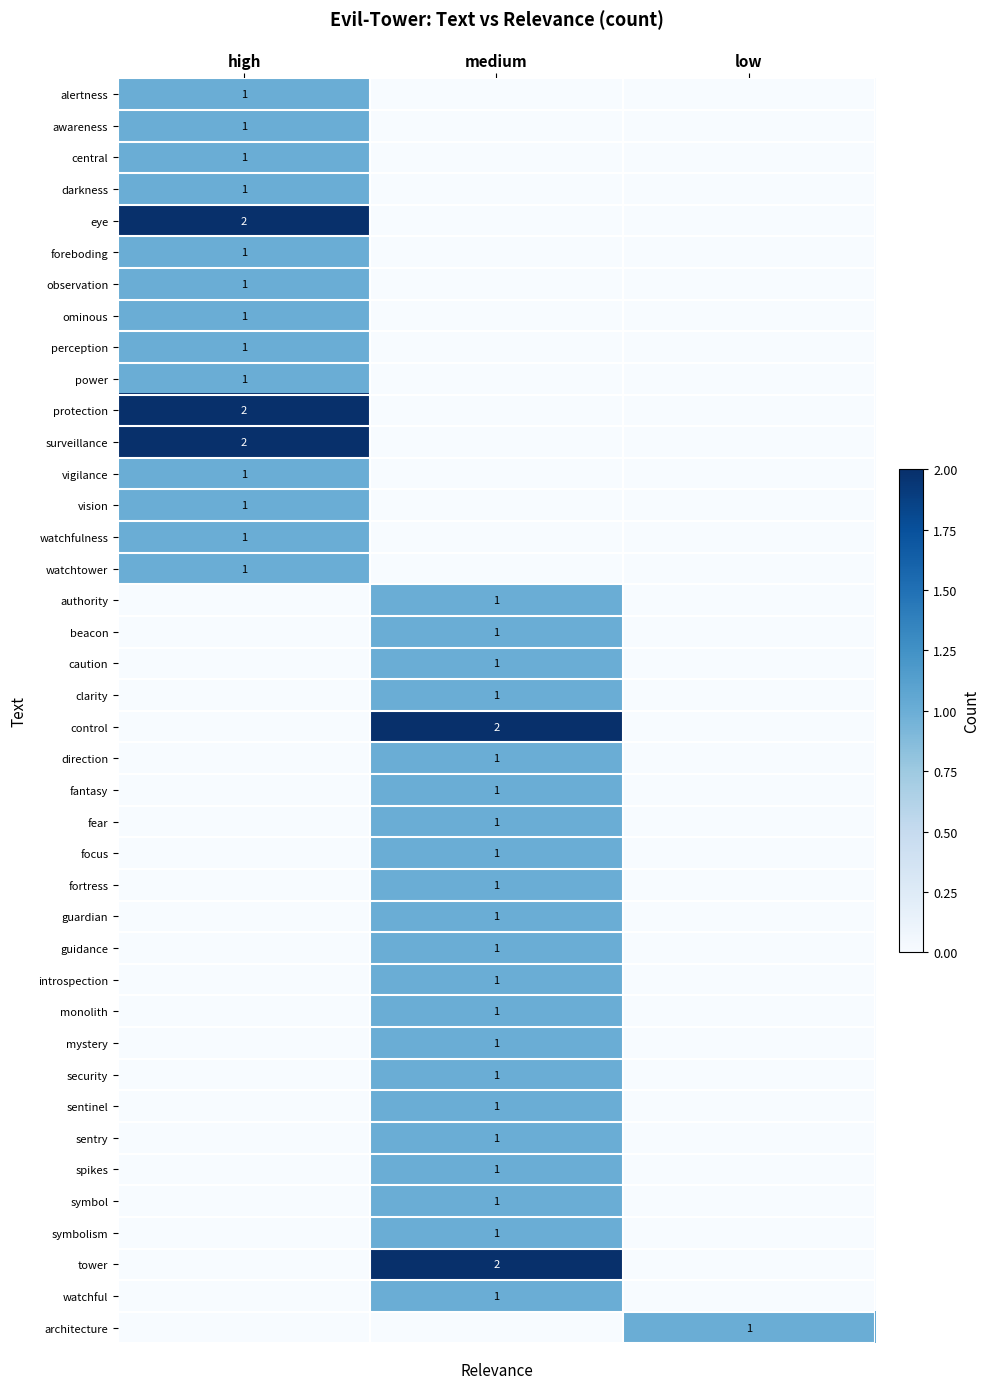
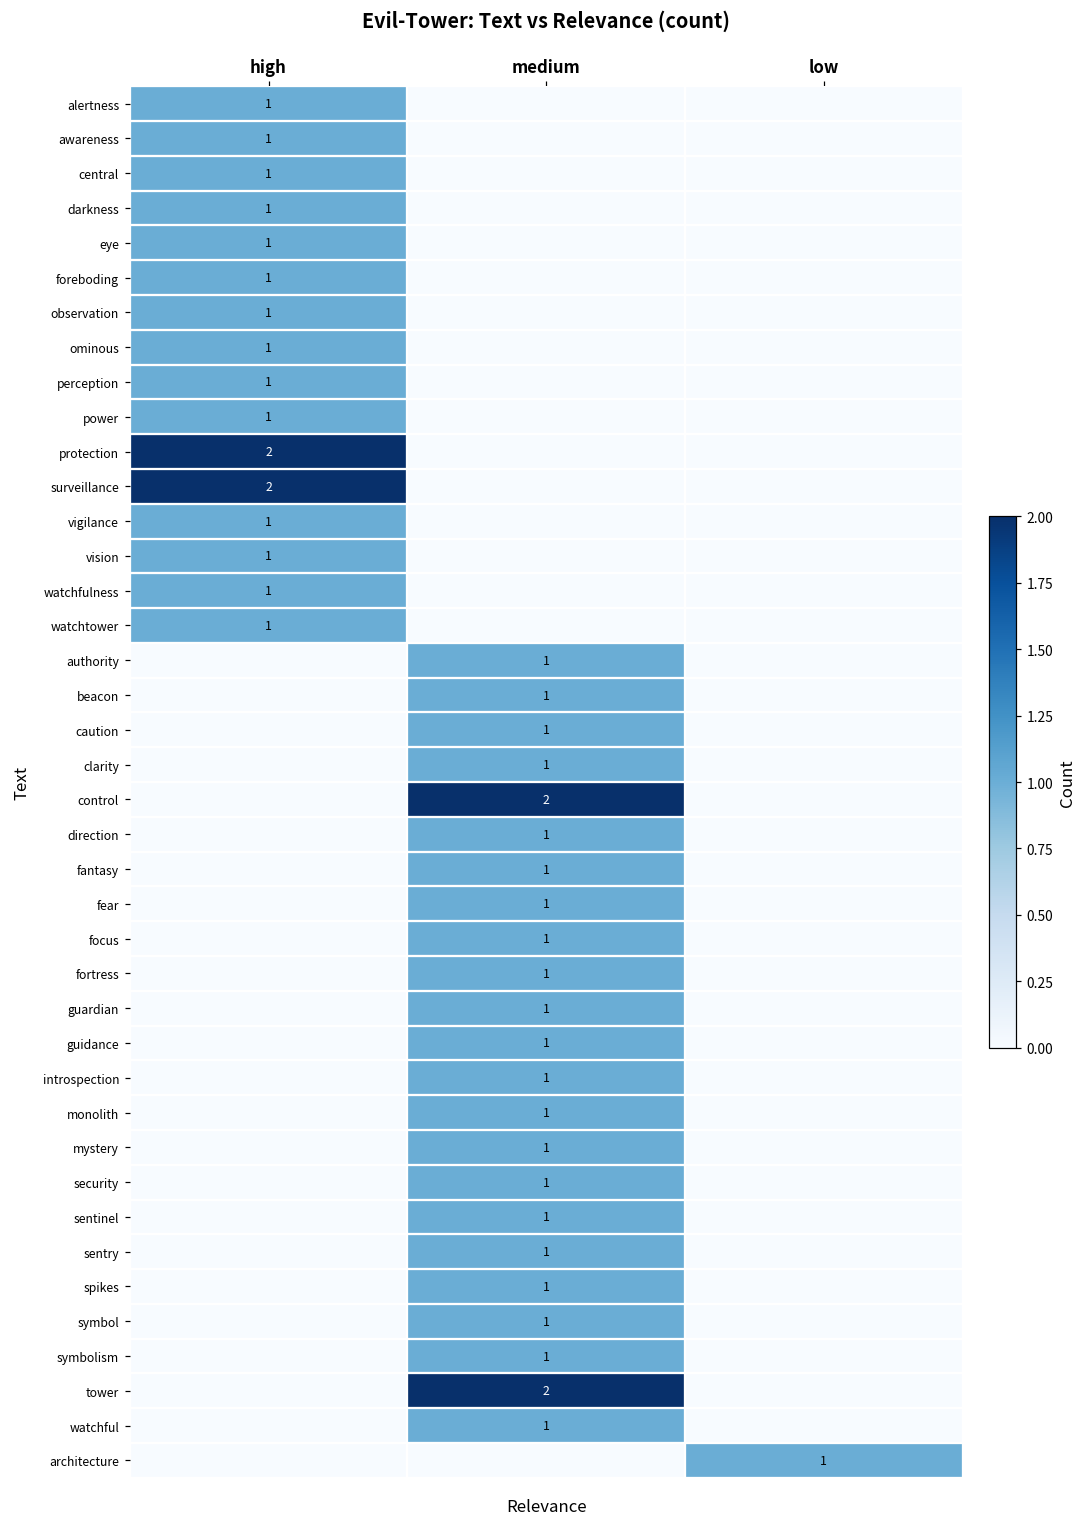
eye, high: 2 -> 1
